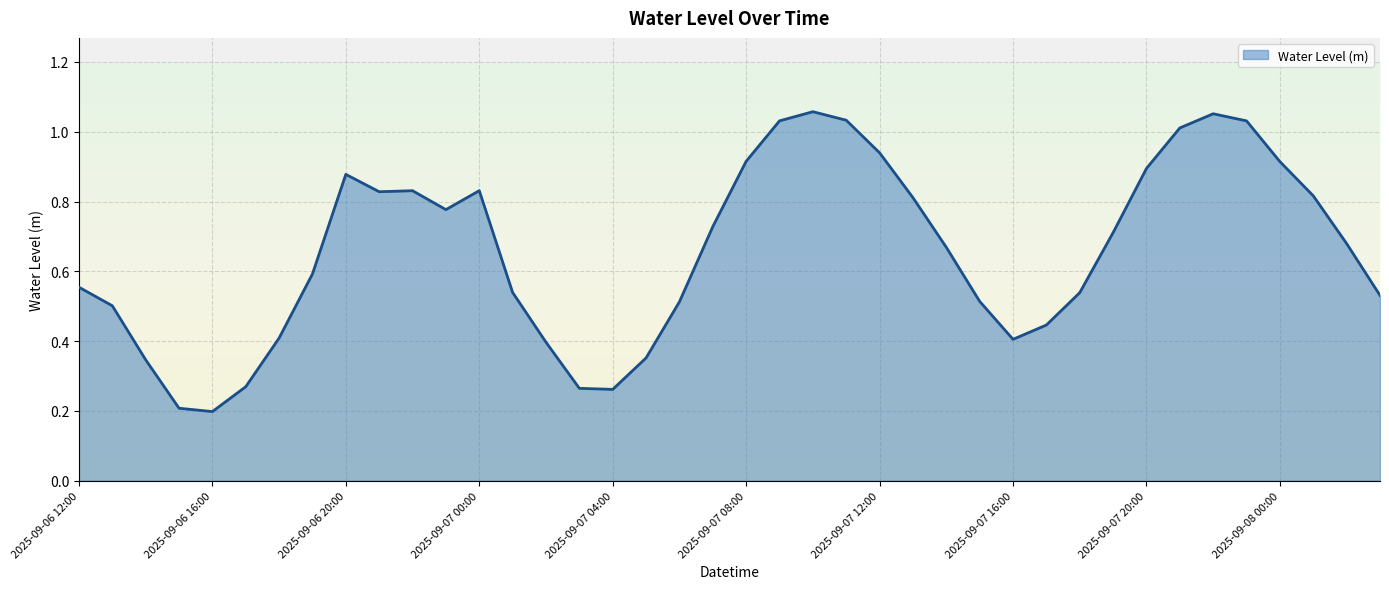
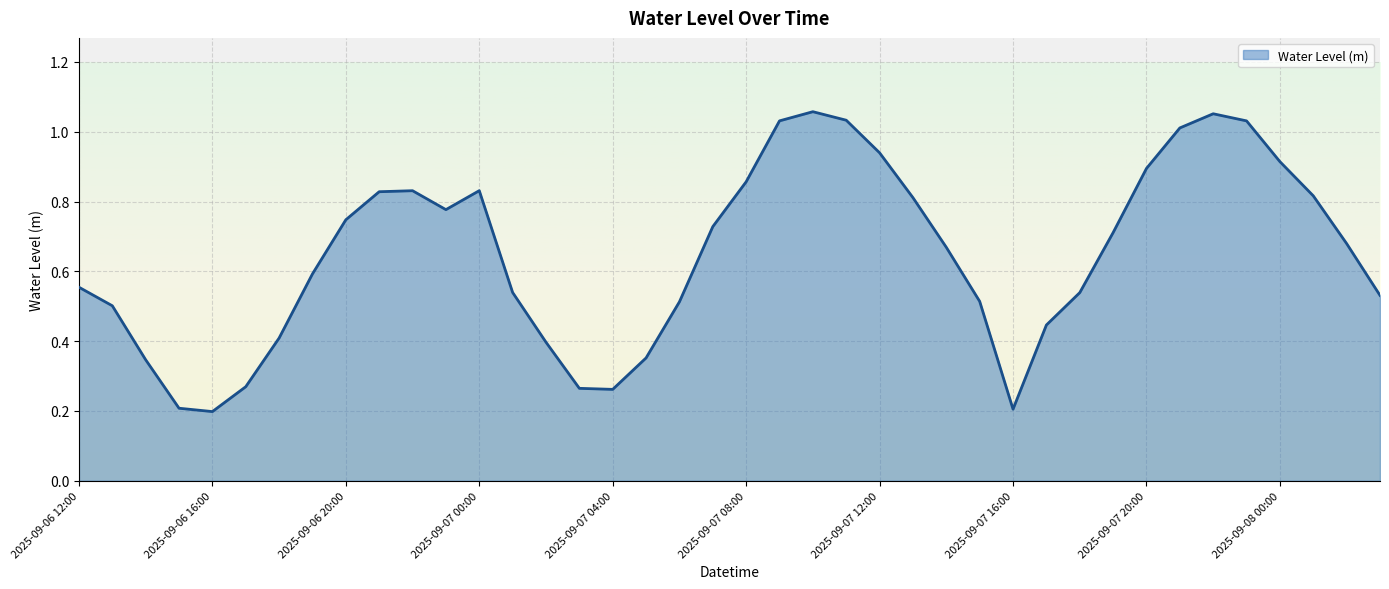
2025-09-06 20:00: 0.88 -> 0.75
2025-09-07 08:00: 0.92 -> 0.86
2025-09-07 16:00: 0.41 -> 0.21
